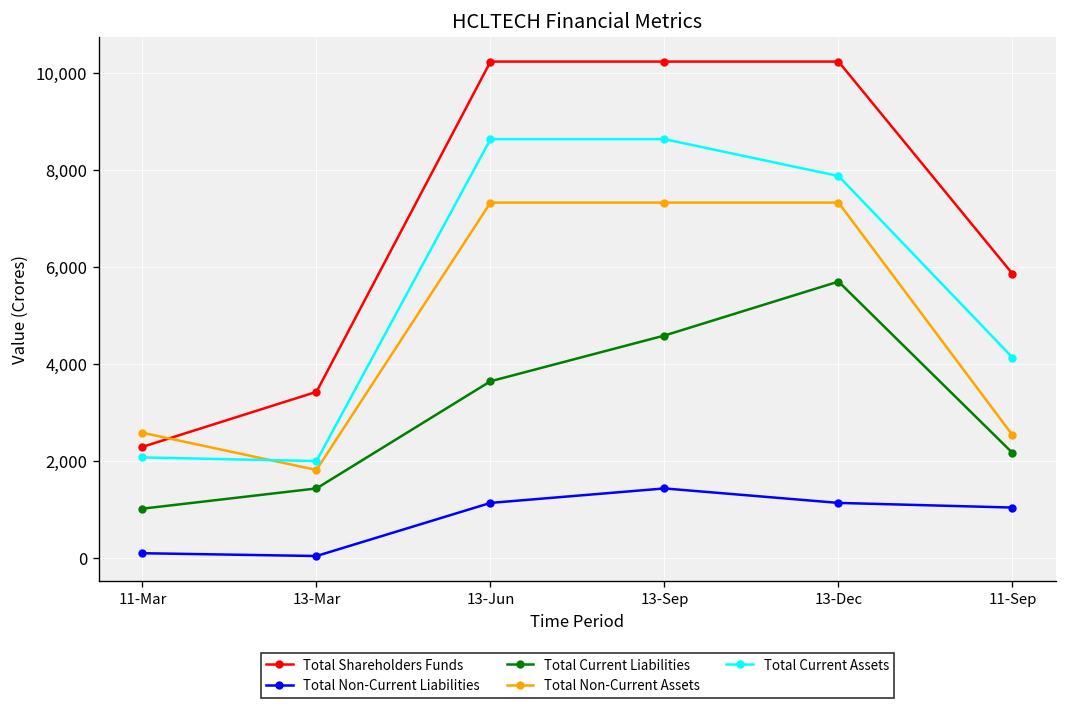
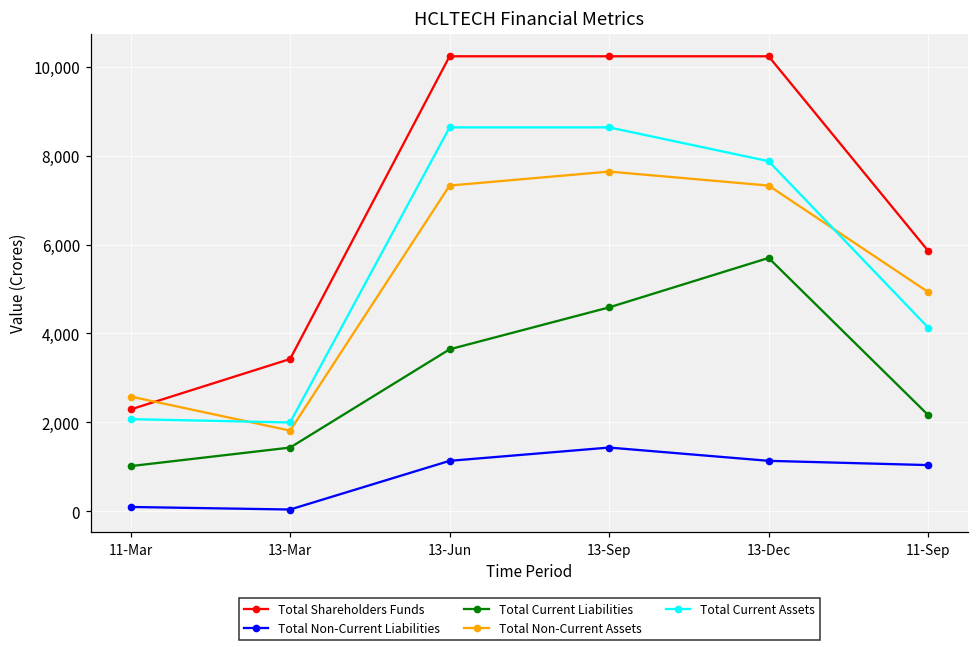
Total Non-Current Assets, 13-Sep: 7,300 -> 7,600
Total Non-Current Assets, 11-Sep: 2,500 -> 4,900
